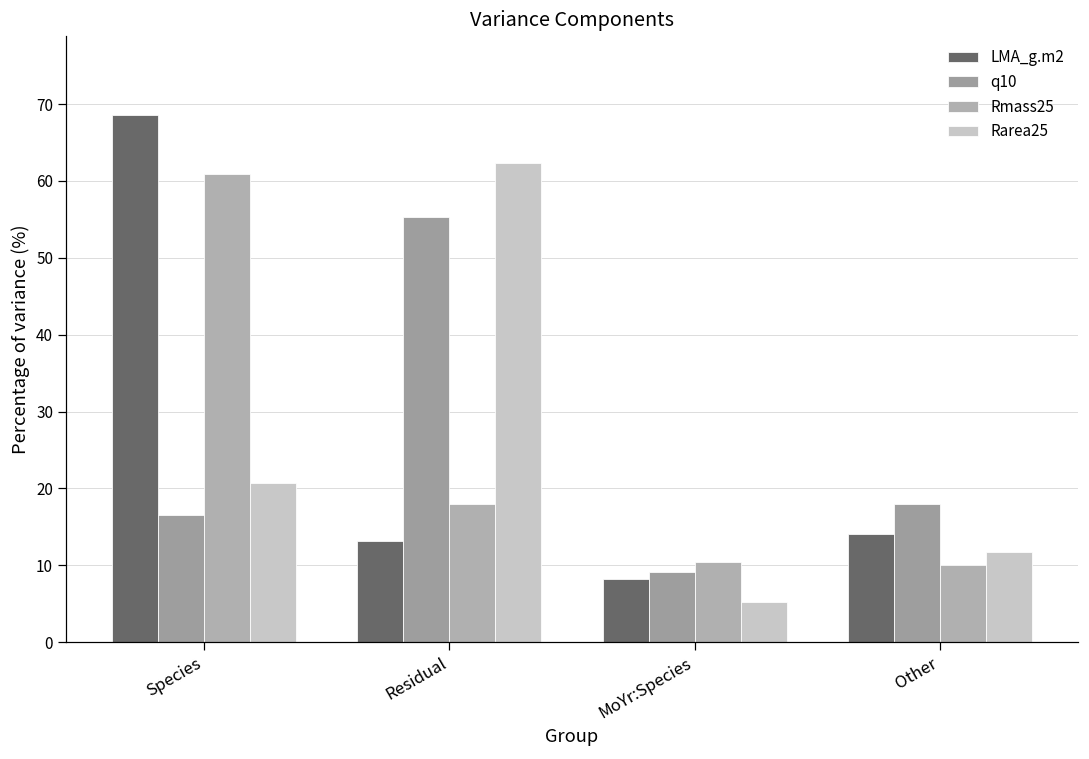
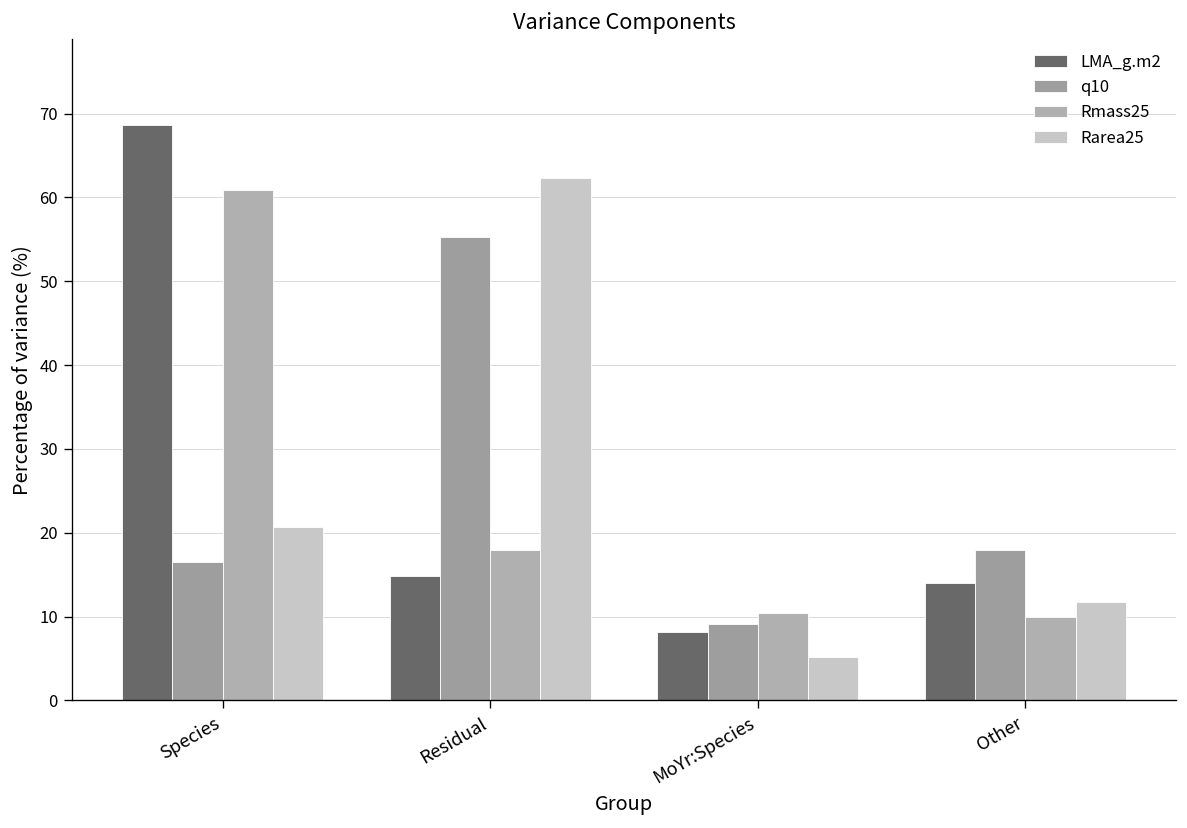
LMA_g.m2, Residual: 13 -> 15
